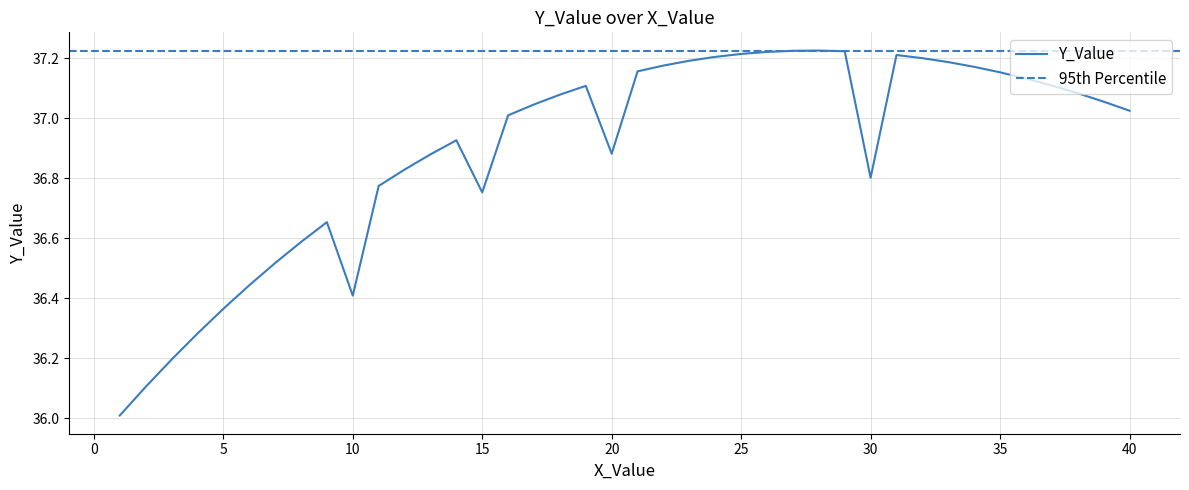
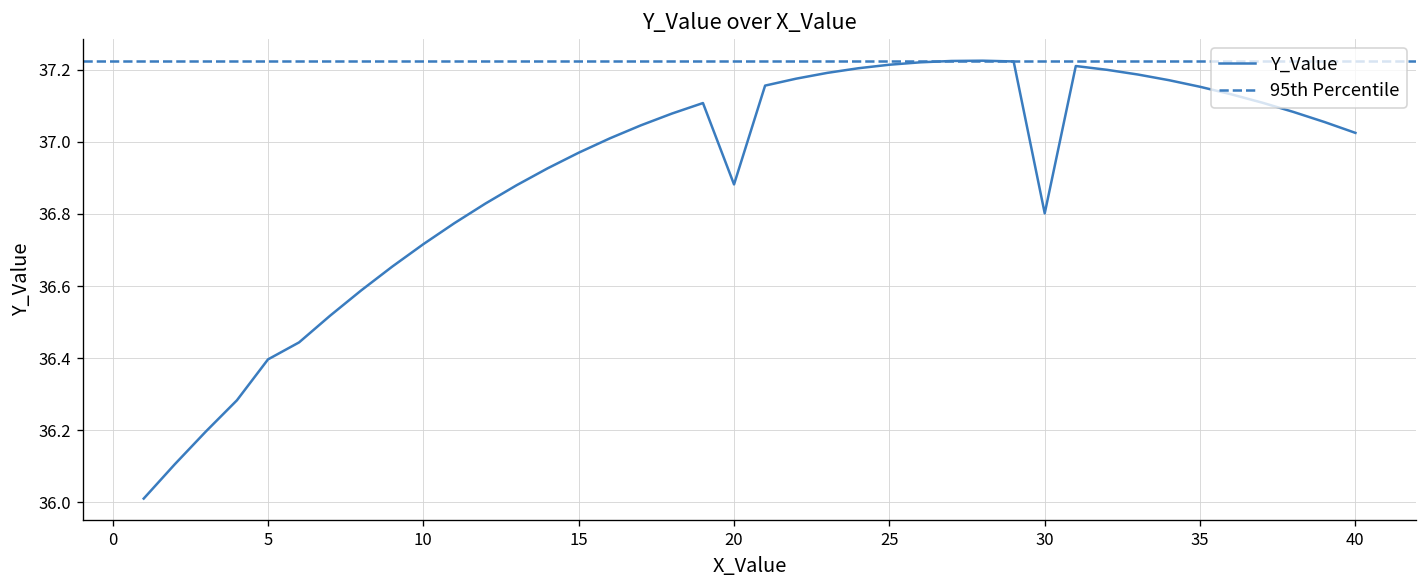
5: 36.37 -> 36.40
10: 36.41 -> 36.72
15: 36.75 -> 36.97
